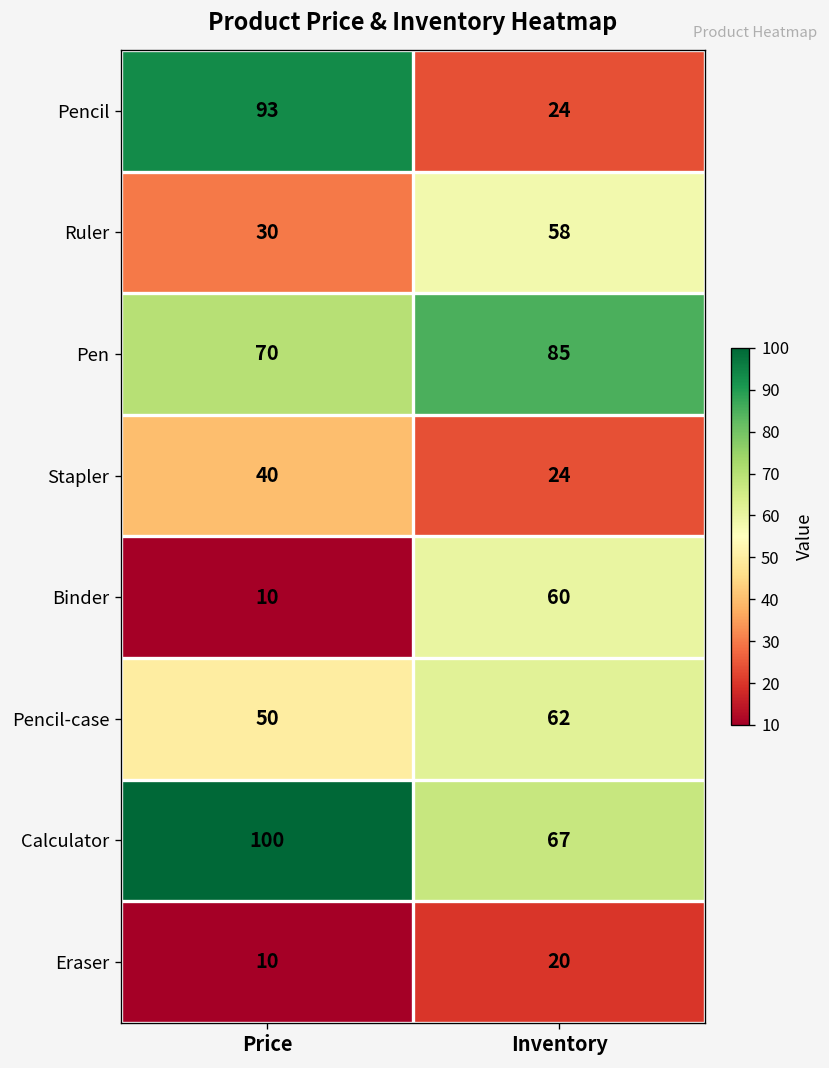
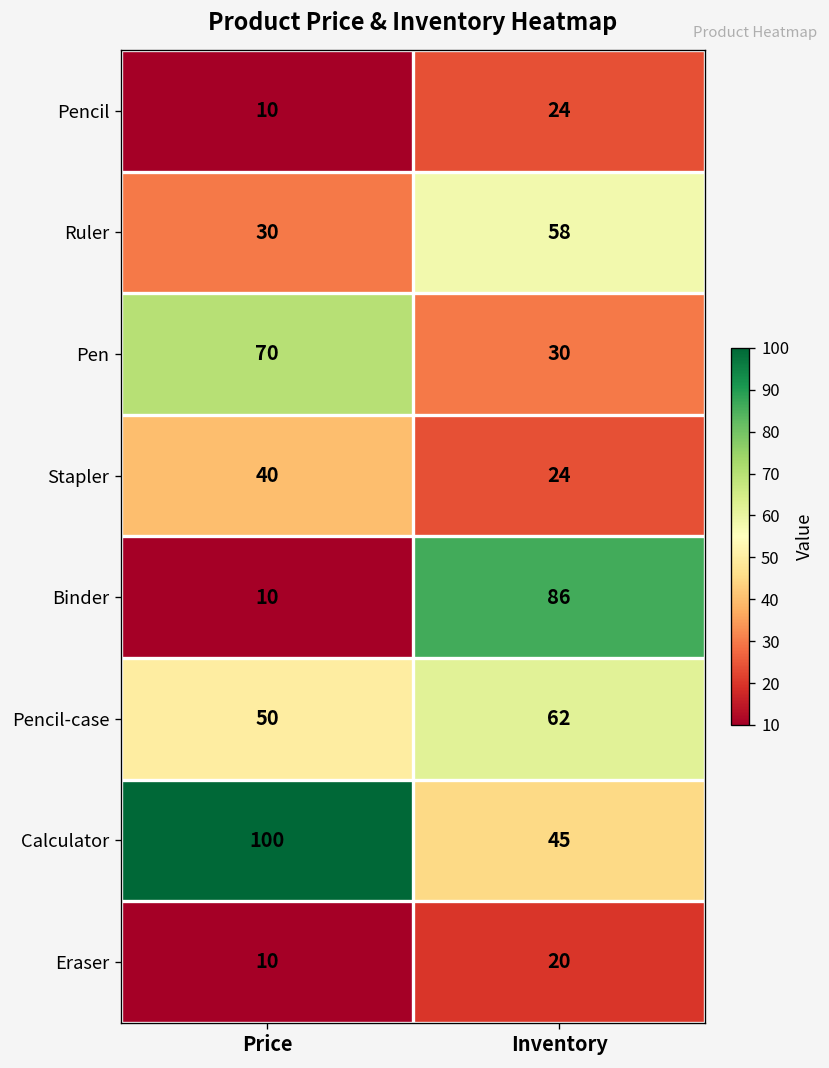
Pencil, Price: 93 -> 10
Pen, Inventory: 85 -> 30
Binder, Inventory: 60 -> 86
Calculator, Inventory: 67 -> 45
